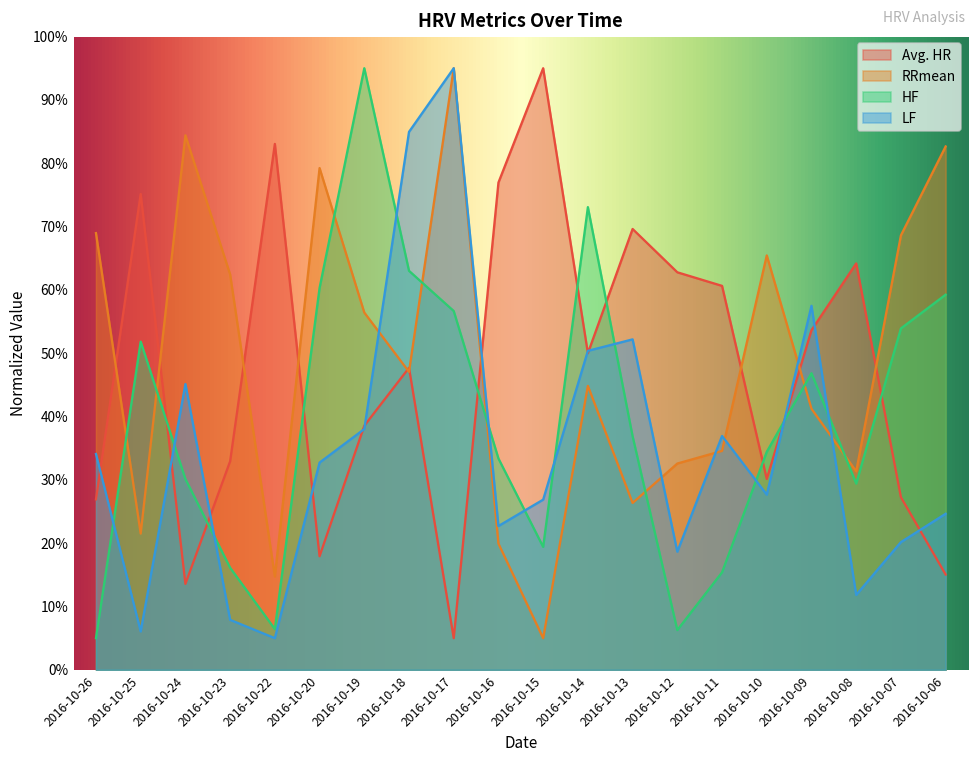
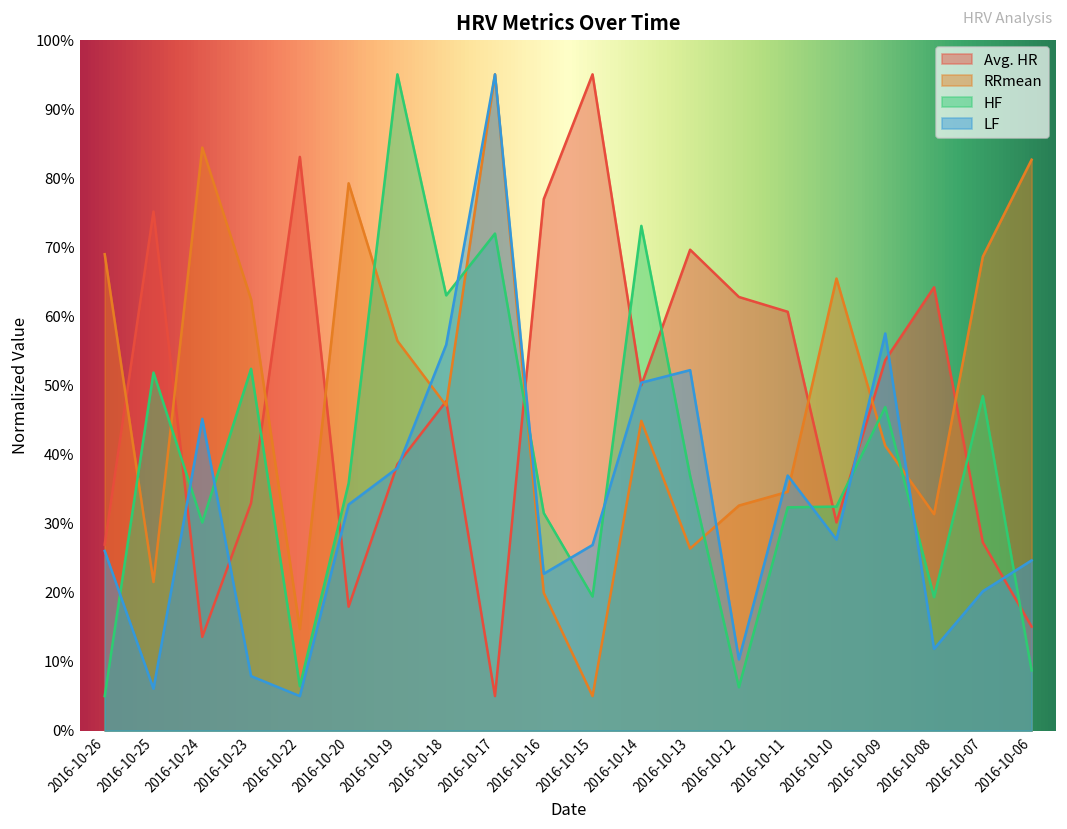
LF, 2016-10-26: 34% -> 26%
HF, 2016-10-23: 16% -> 52%
HF, 2016-10-20: 60% -> 36%
LF, 2016-10-18: 85% -> 56%
HF, 2016-10-17: 57% -> 72%
HF, 2016-10-16: 33% -> 31%
LF, 2016-10-12: 19% -> 10%
HF, 2016-10-11: 15% -> 32%
HF, 2016-10-10: 34% -> 32%
HF, 2016-10-08: 29% -> 19%
HF, 2016-10-07: 54% -> 48%
HF, 2016-10-06: 59% -> 9%
